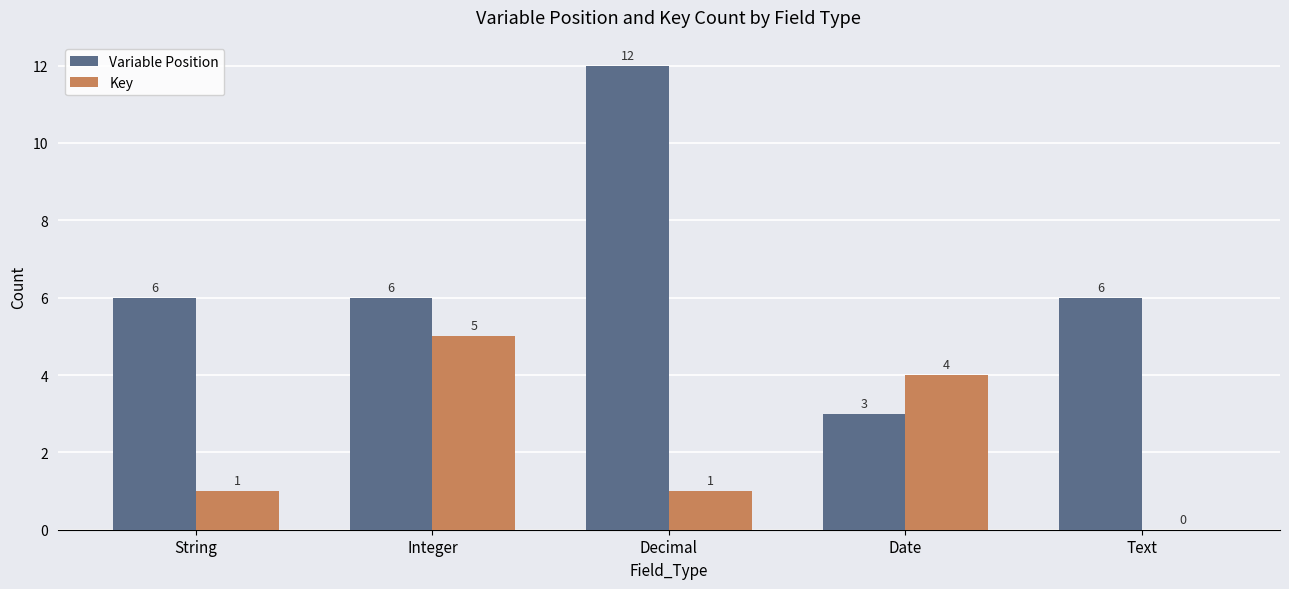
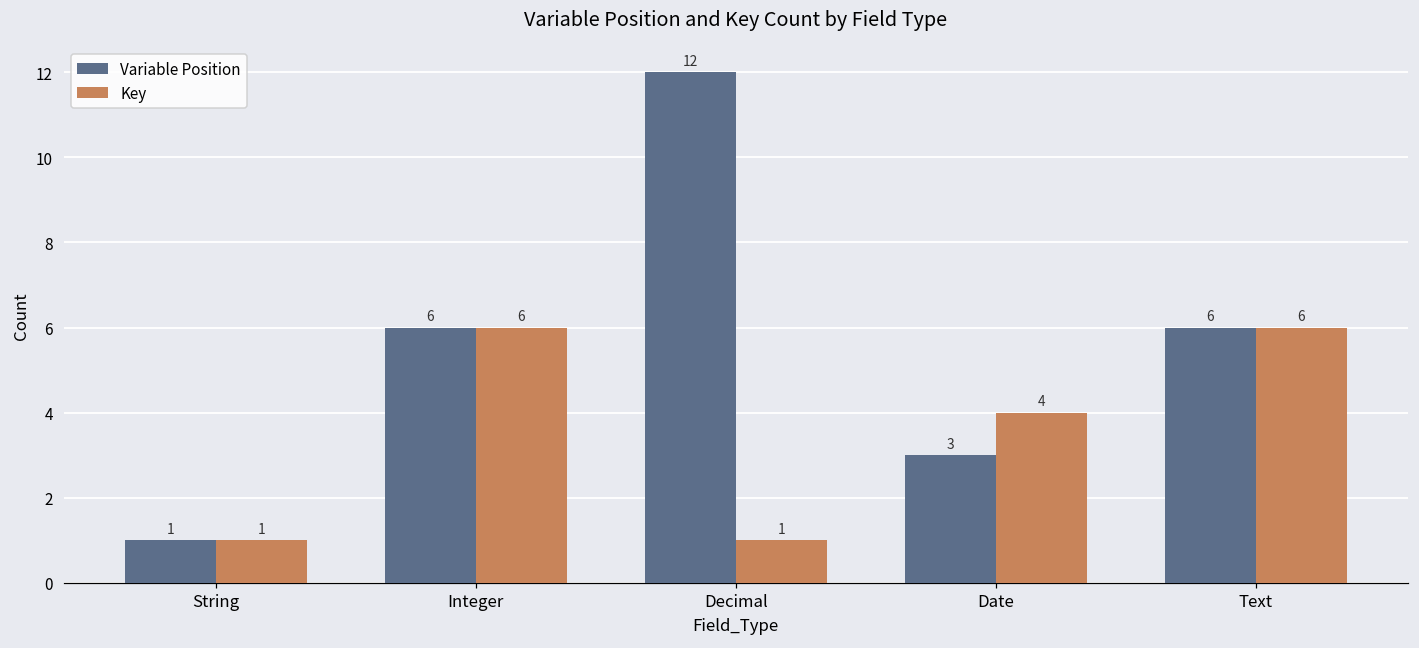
Variable Position, String: 6 -> 1
Key, Integer: 5 -> 6
Key, Text: 0 -> 6
